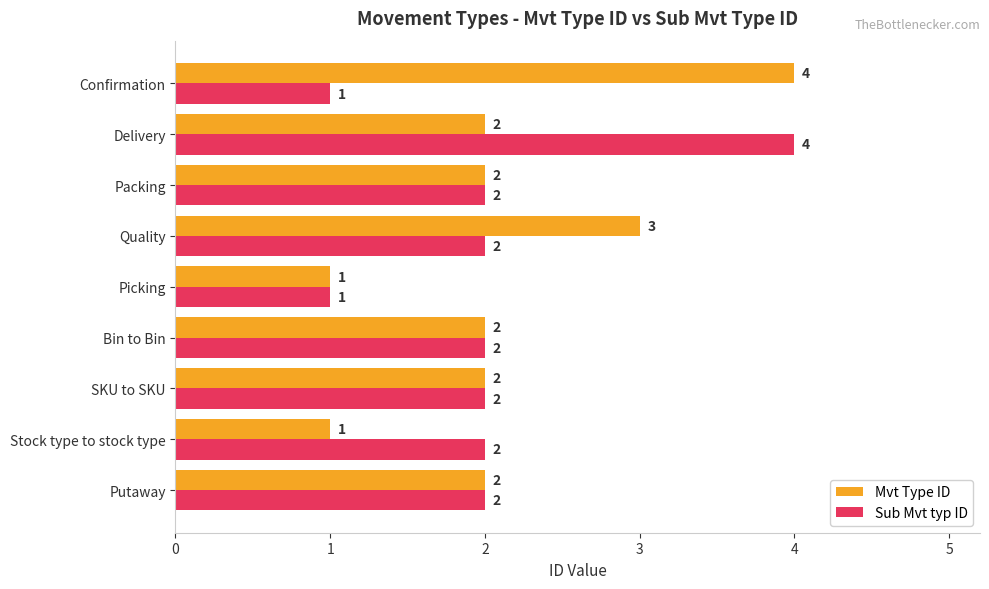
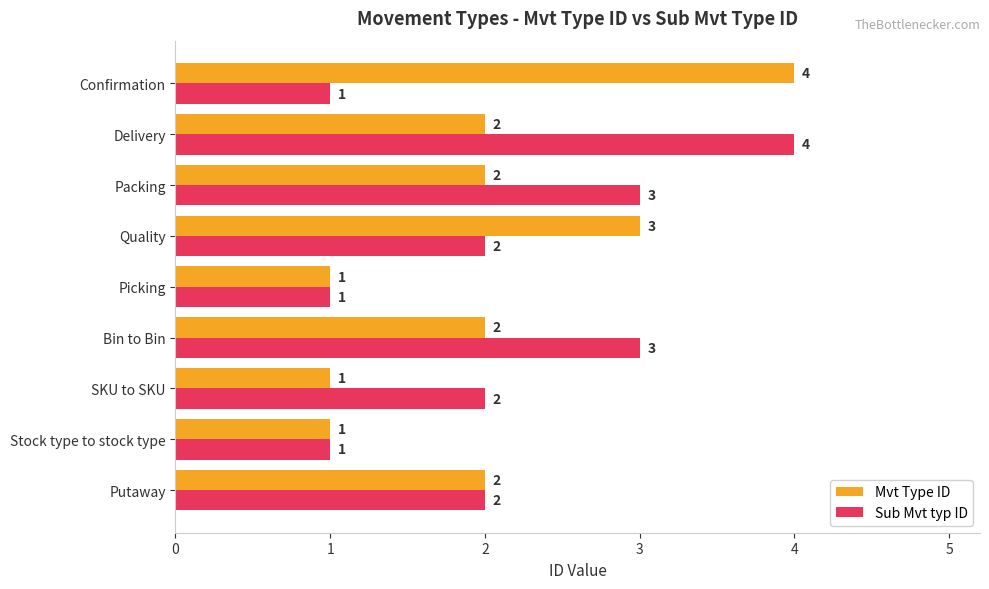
Sub Mvt typ ID, Packing: 2 -> 3
Sub Mvt typ ID, Bin to Bin: 2 -> 3
Mvt Type ID, SKU to SKU: 2 -> 1
Sub Mvt typ ID, Stock type to stock type: 2 -> 1
